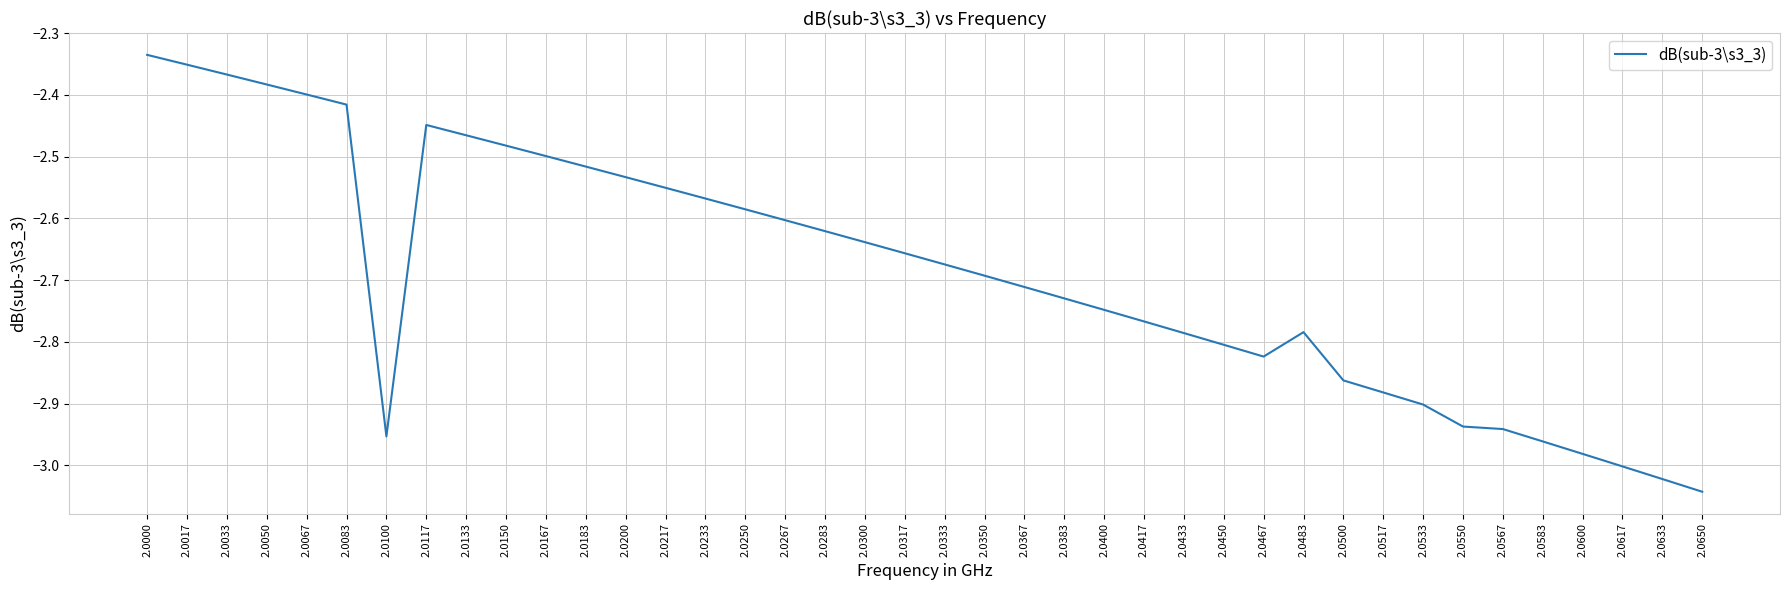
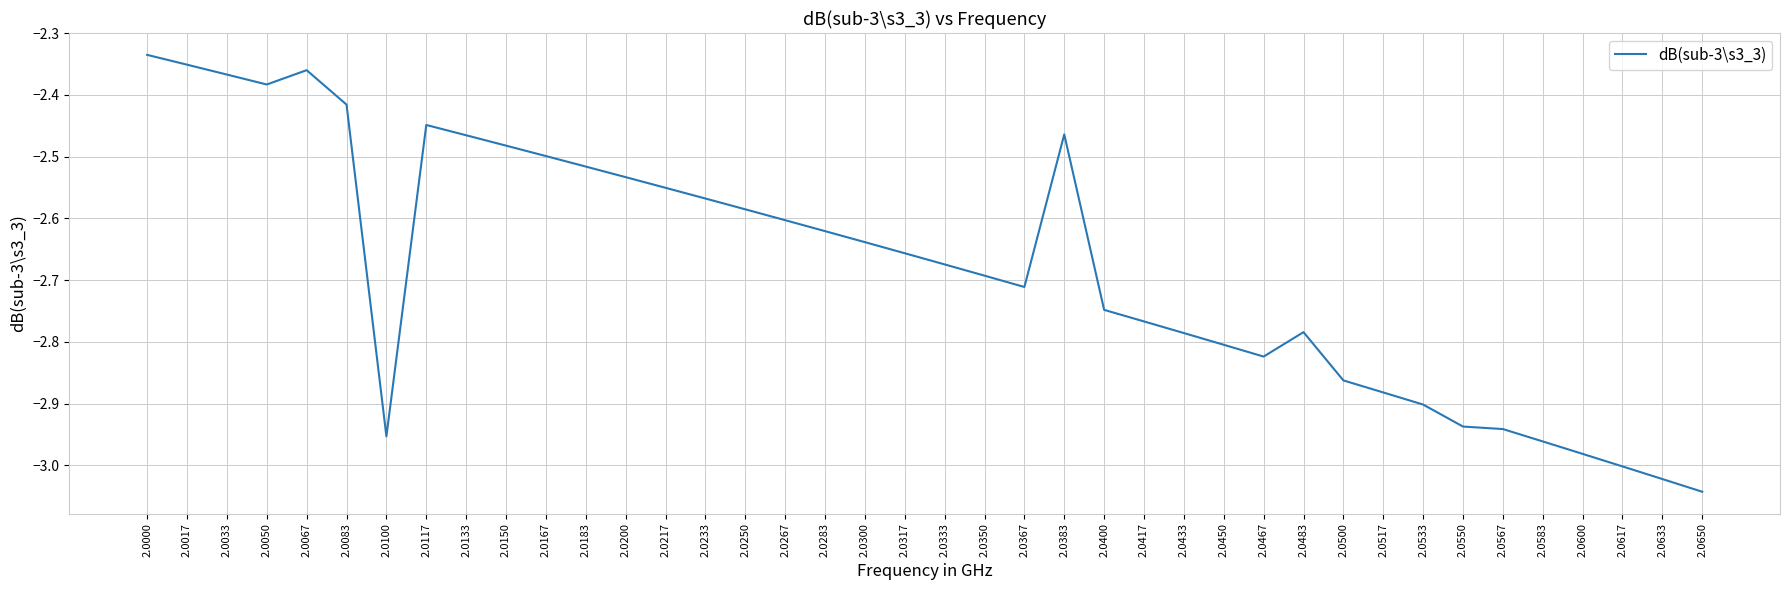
2.0067: -2.40 -> -2.36
2.0383: -2.73 -> -2.46
